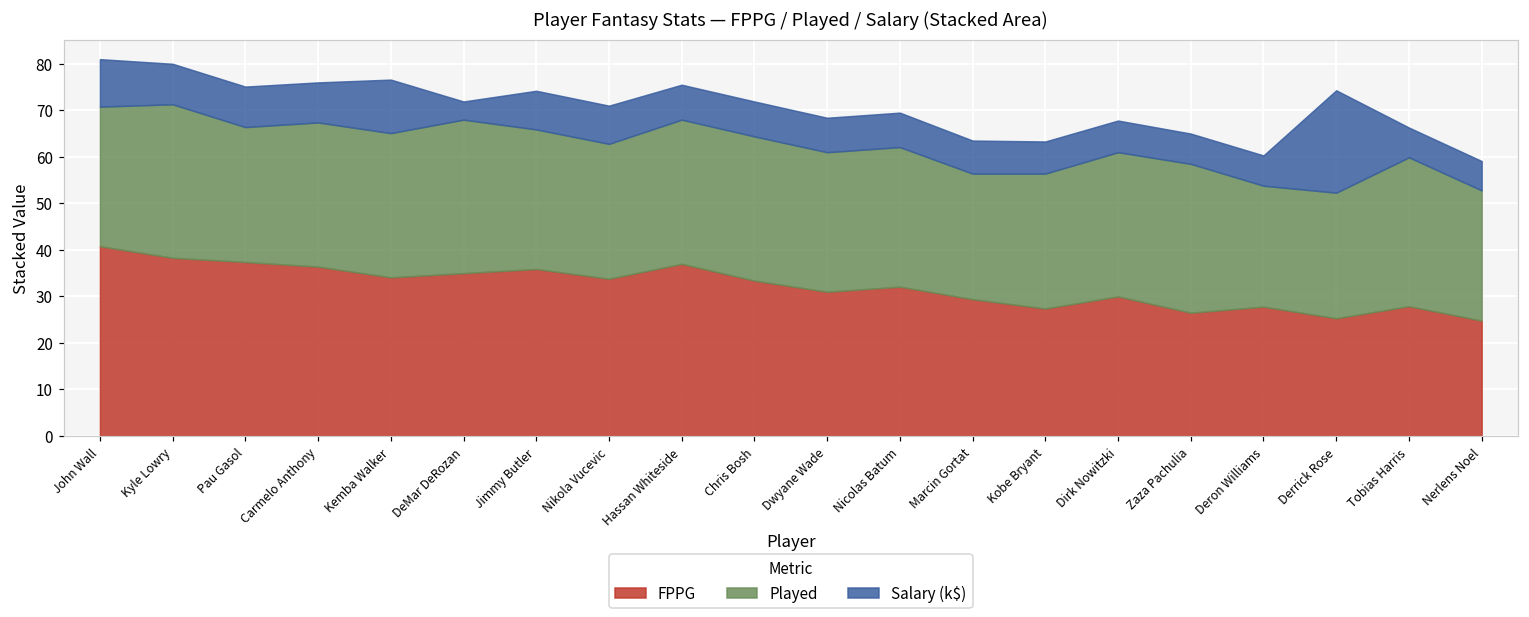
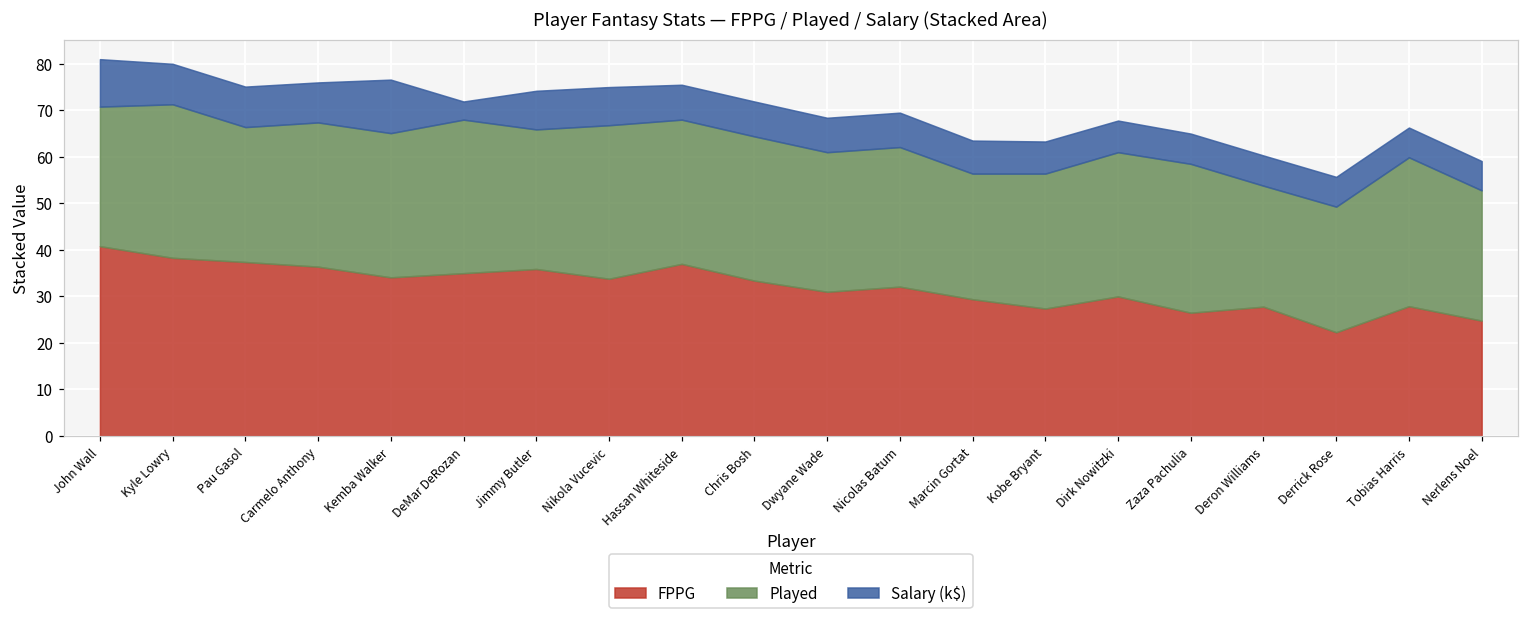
Played, Nikola Vucevic: 29 -> 33
FPPG, Derrick Rose: 25 -> 22
Salary (k$), Derrick Rose: 22 -> 6
